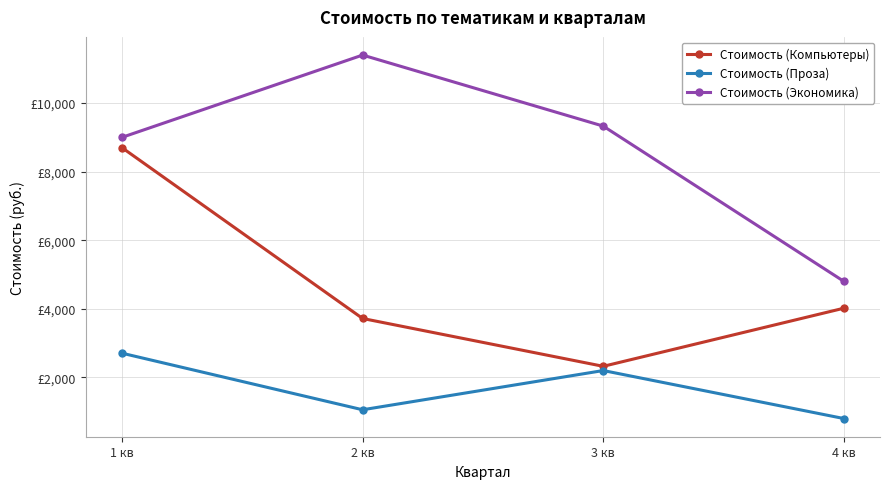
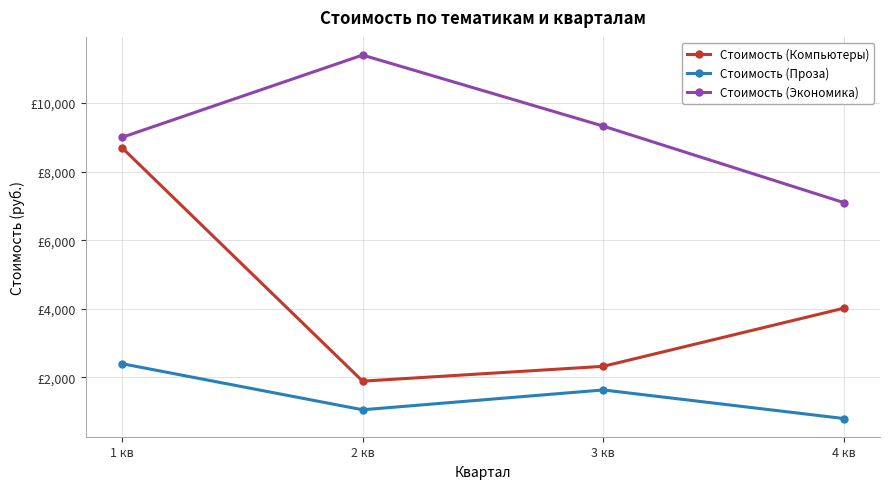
Стоимость (Проза), 1 кв: £2,700 -> £2,400
Стоимость (Компьютеры), 2 кв: £3,700 -> £1,900
Стоимость (Проза), 3 кв: £2,200 -> £1,600
Стоимость (Экономика), 4 кв: £4,800 -> £7,100
